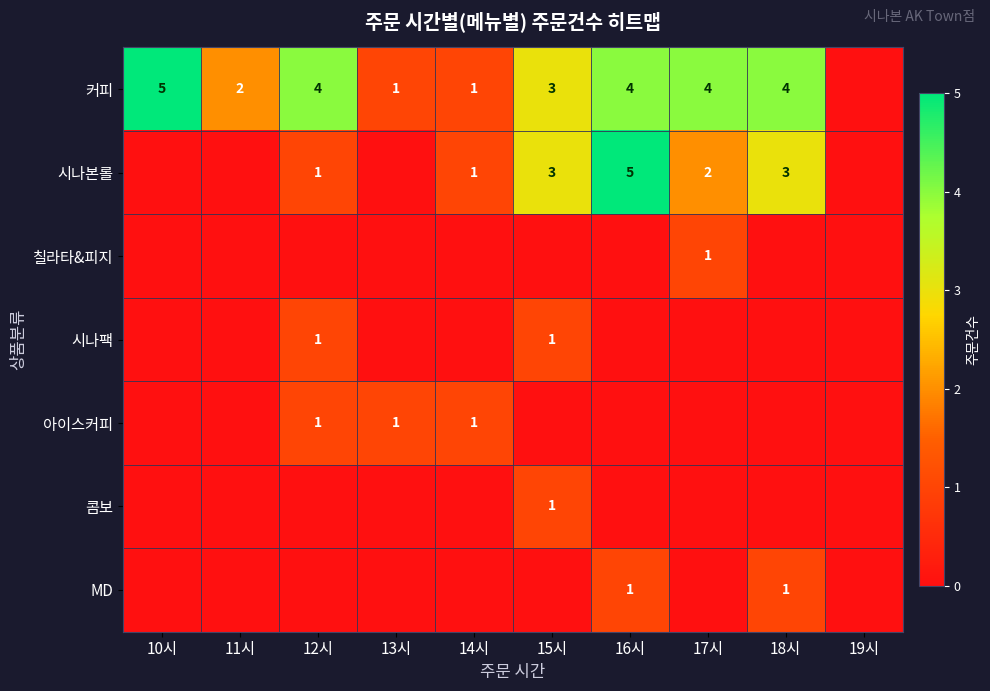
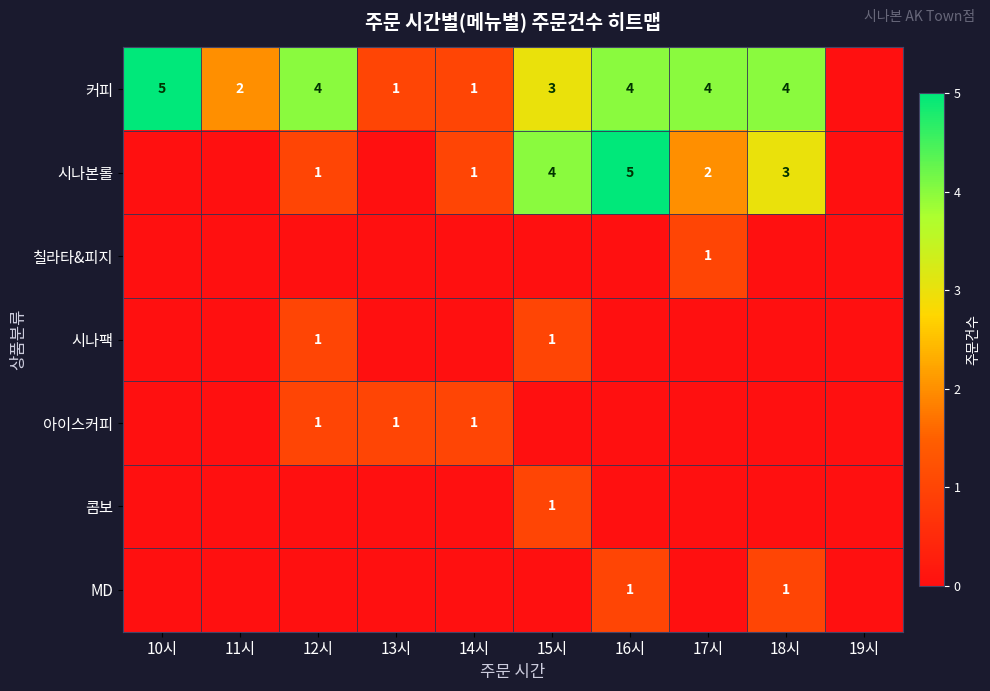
시나본롤, 15시: 3 -> 4
